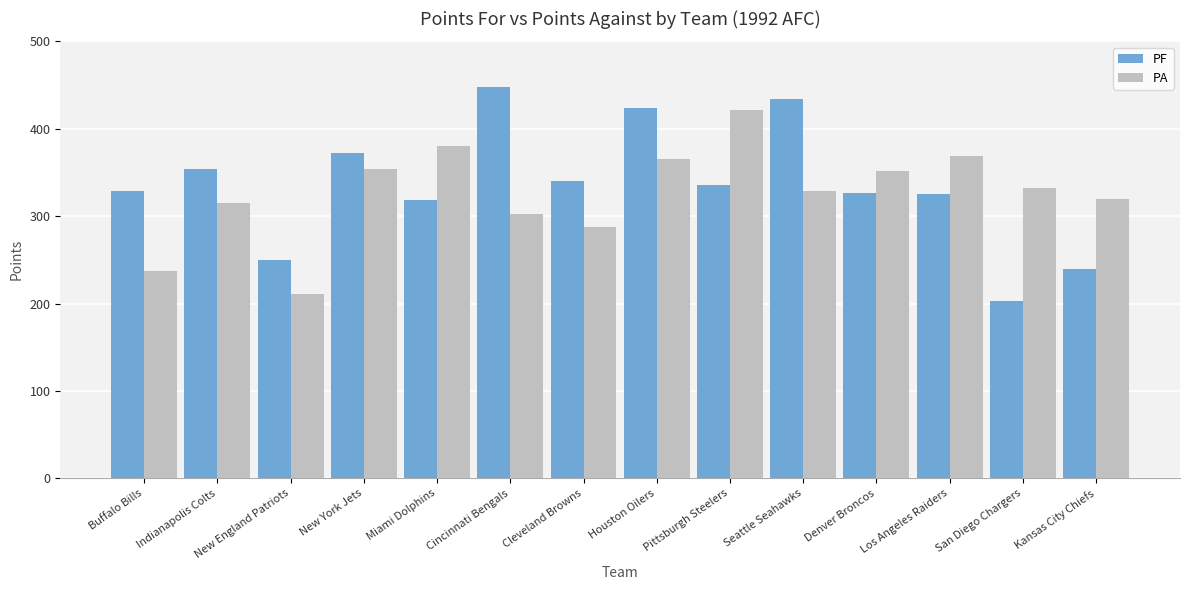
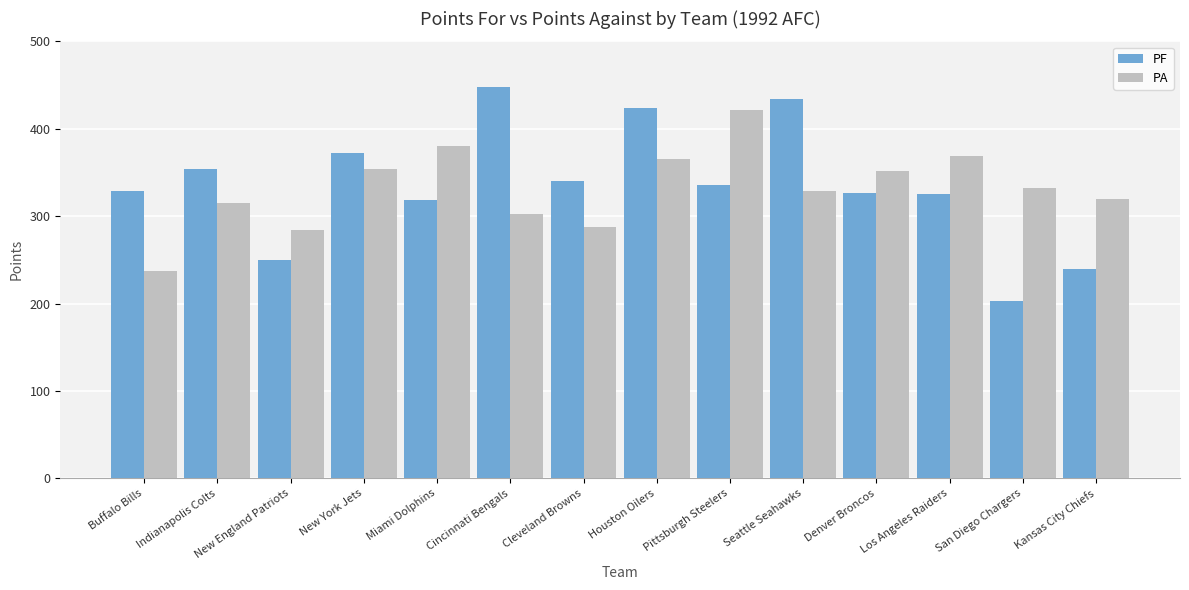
PA, New England Patriots: 210 -> 280
